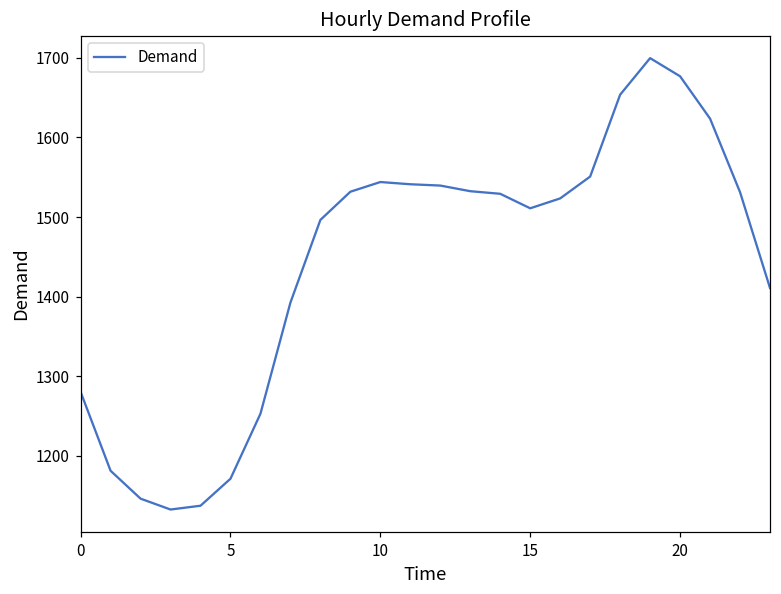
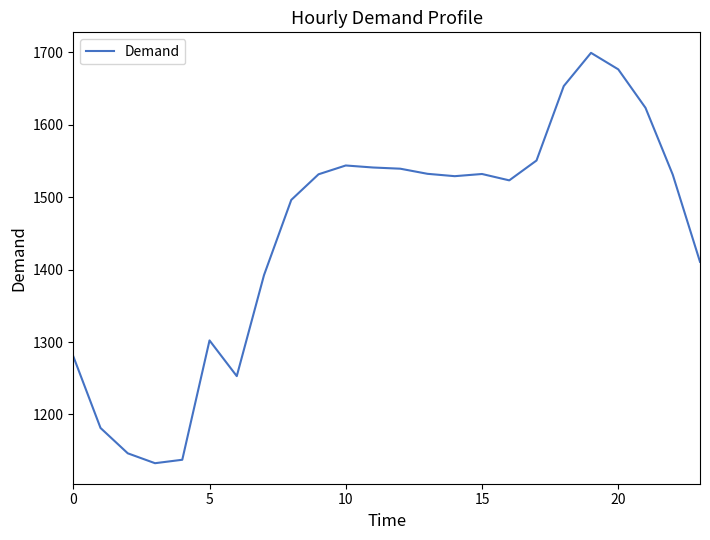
5: 1170 -> 1300
15: 1510 -> 1530
